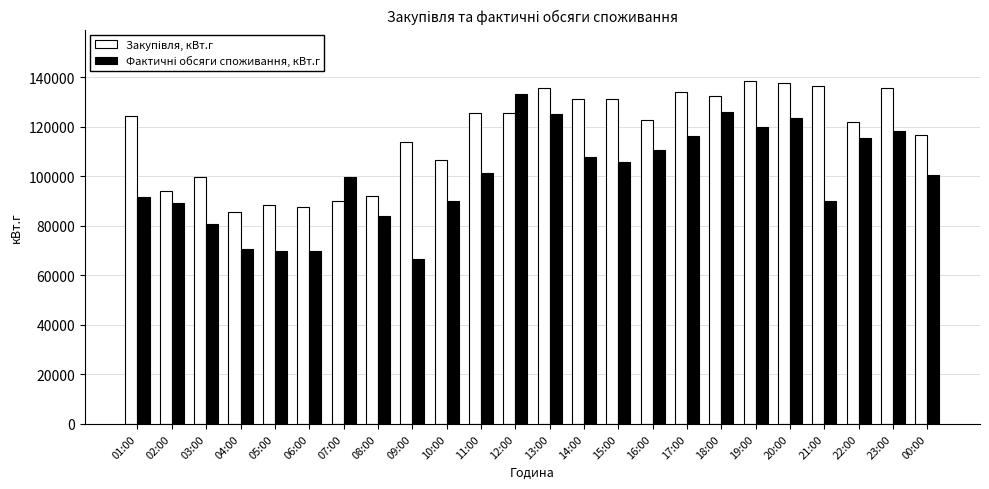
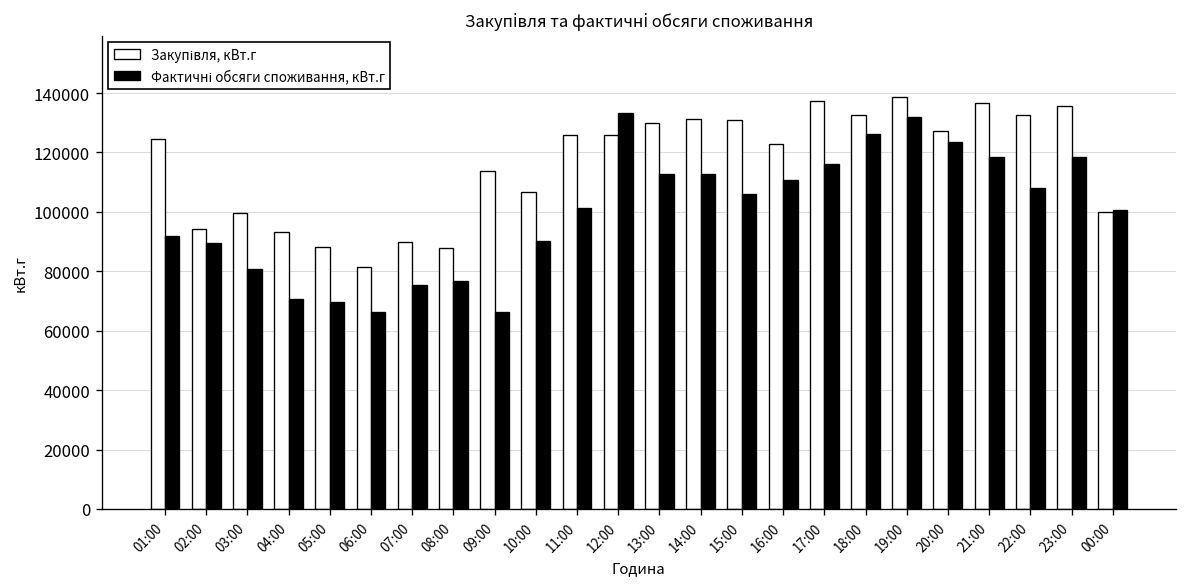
Закупівля, кВт.г, 04:00: 86000 -> 93000
Закупівля, кВт.г, 06:00: 88000 -> 82000
Фактичні обсяги споживання, кВт.г, 06:00: 70000 -> 66000
Фактичні обсяги споживання, кВт.г, 07:00: 100000 -> 75000
Закупівля, кВт.г, 08:00: 92000 -> 88000
Фактичні обсяги споживання, кВт.г, 08:00: 84000 -> 77000
Закупівля, кВт.г, 13:00: 136000 -> 130000
Фактичні обсяги споживання, кВт.г, 13:00: 125000 -> 113000
Фактичні обсяги споживання, кВт.г, 14:00: 108000 -> 113000
Закупівля, кВт.г, 17:00: 134000 -> 137000
Фактичні обсяги споживання, кВт.г, 19:00: 120000 -> 132000
Закупівля, кВт.г, 20:00: 138000 -> 127000
Фактичні обсяги споживання, кВт.г, 21:00: 90000 -> 119000
Закупівля, кВт.г, 22:00: 122000 -> 133000
Фактичні обсяги споживання, кВт.г, 22:00: 116000 -> 108000
Закупівля, кВт.г, 00:00: 117000 -> 100000
